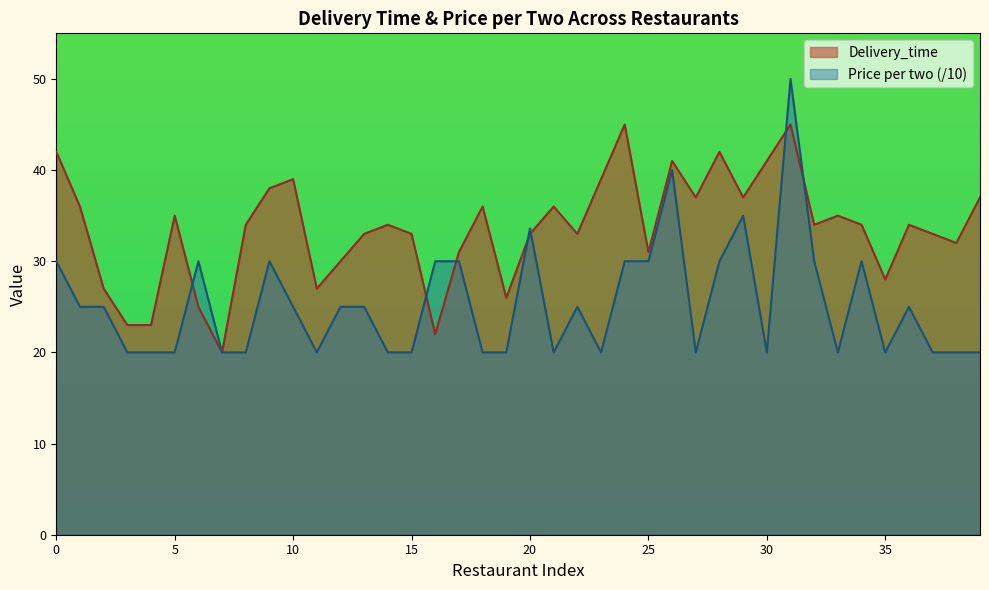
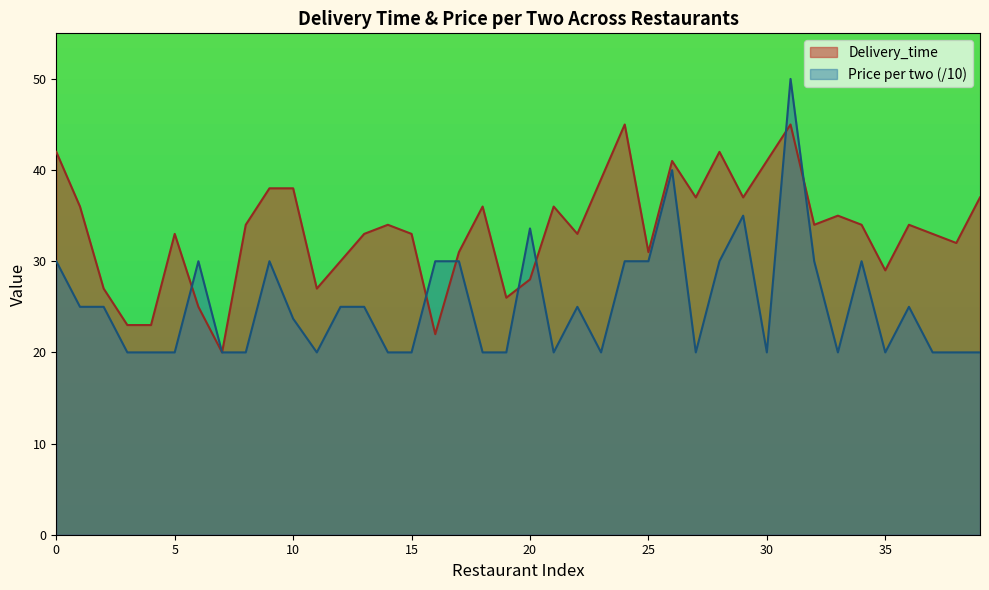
Delivery_time, 5: 35 -> 33
Delivery_time, 10: 39 -> 38
Price per two (/10), 10: 25 -> 24
Delivery_time, 20: 33 -> 28
Delivery_time, 35: 28 -> 29
